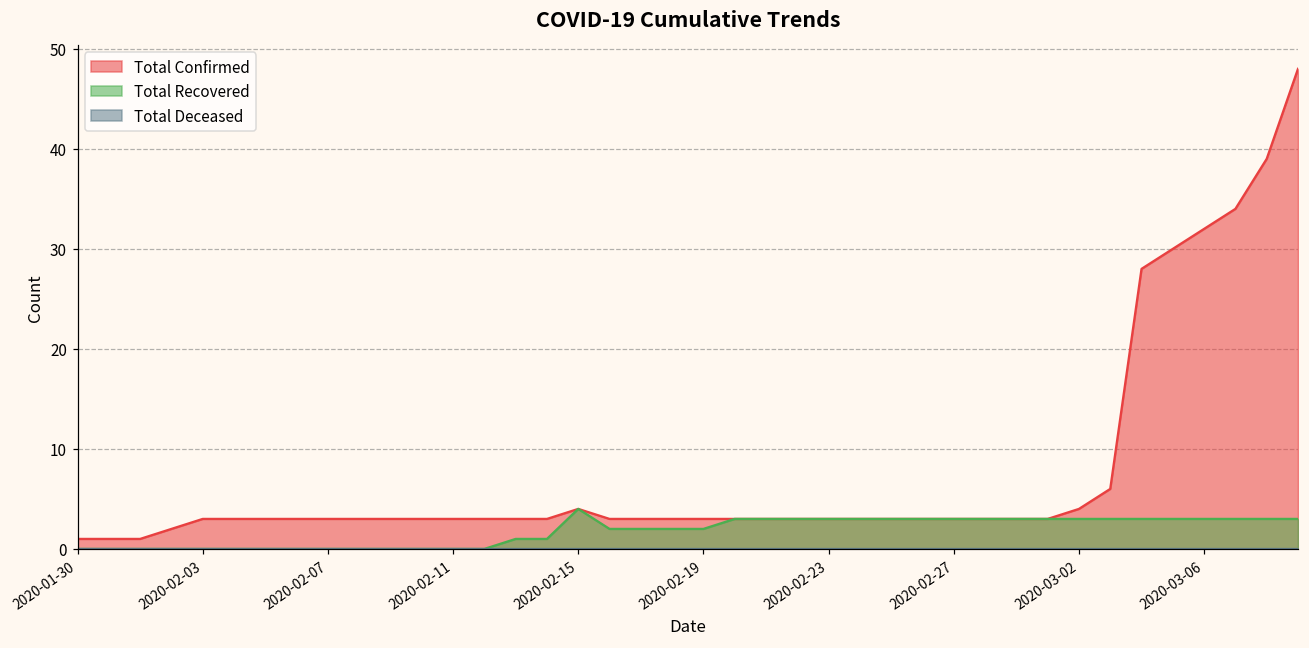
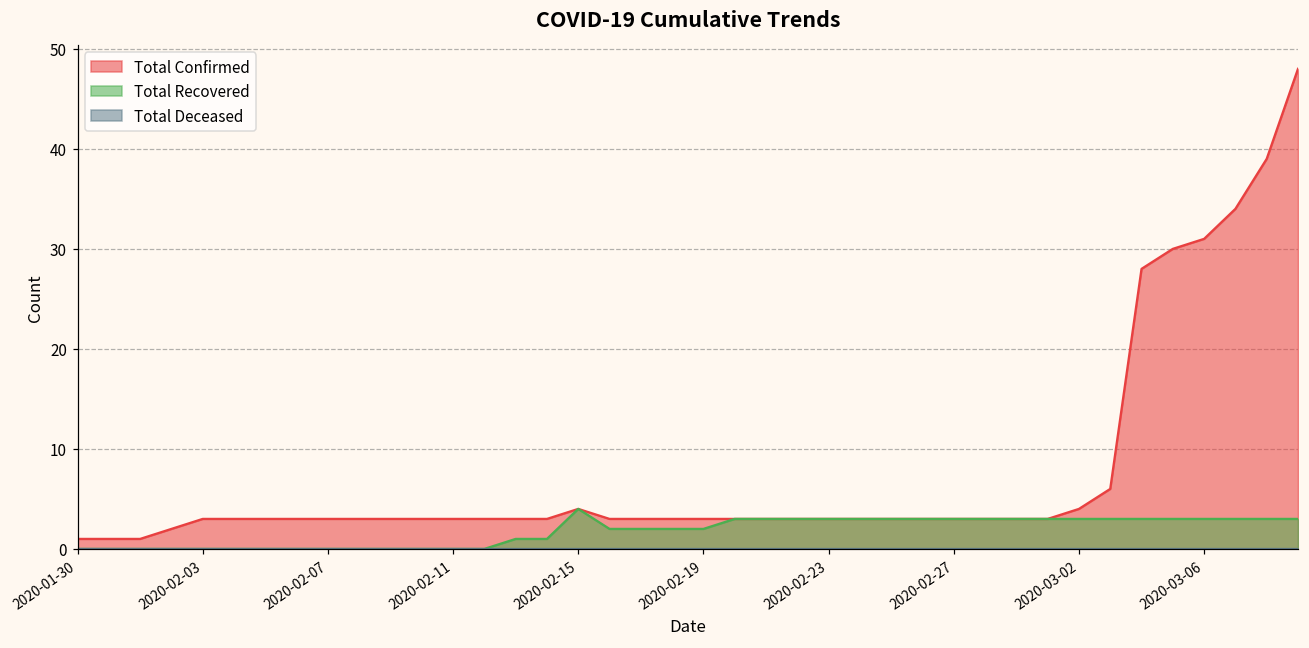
Total Confirmed, 2020-03-06: 32 -> 31
